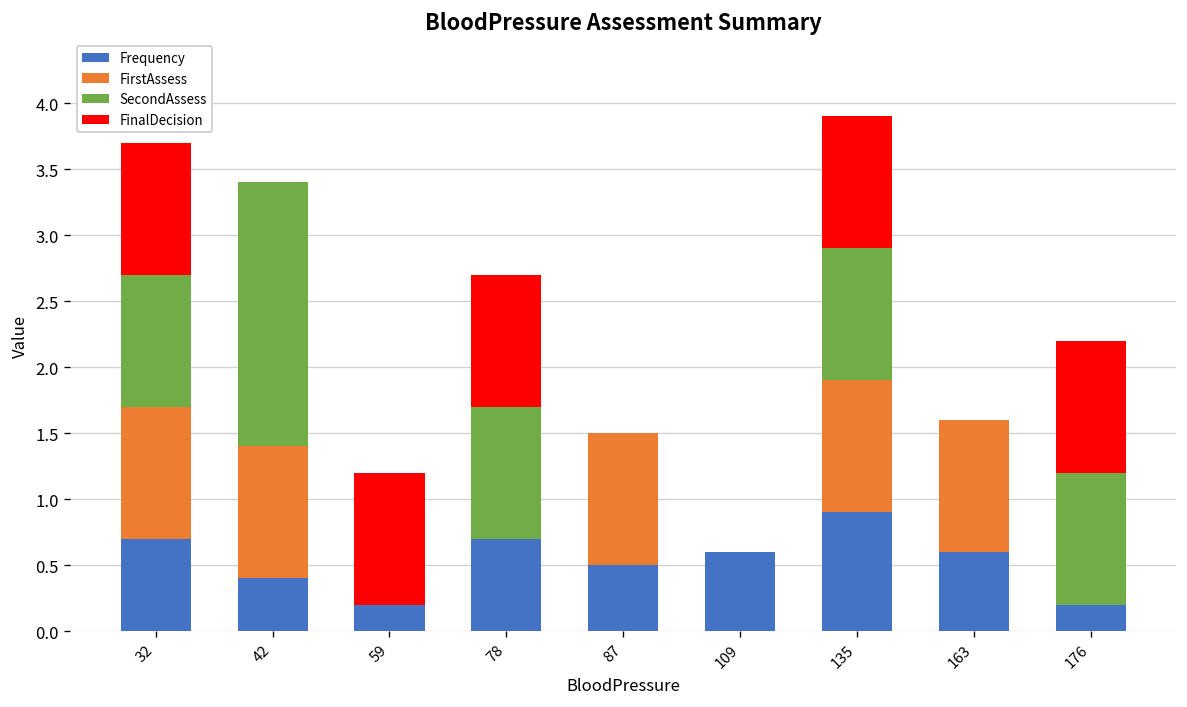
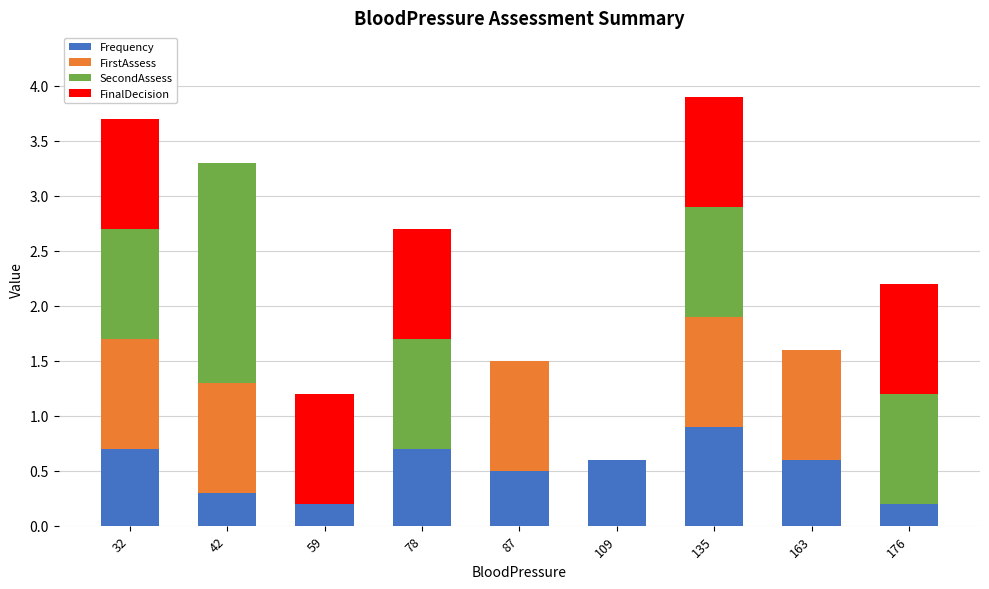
Frequency, 42: 0.4 -> 0.3
